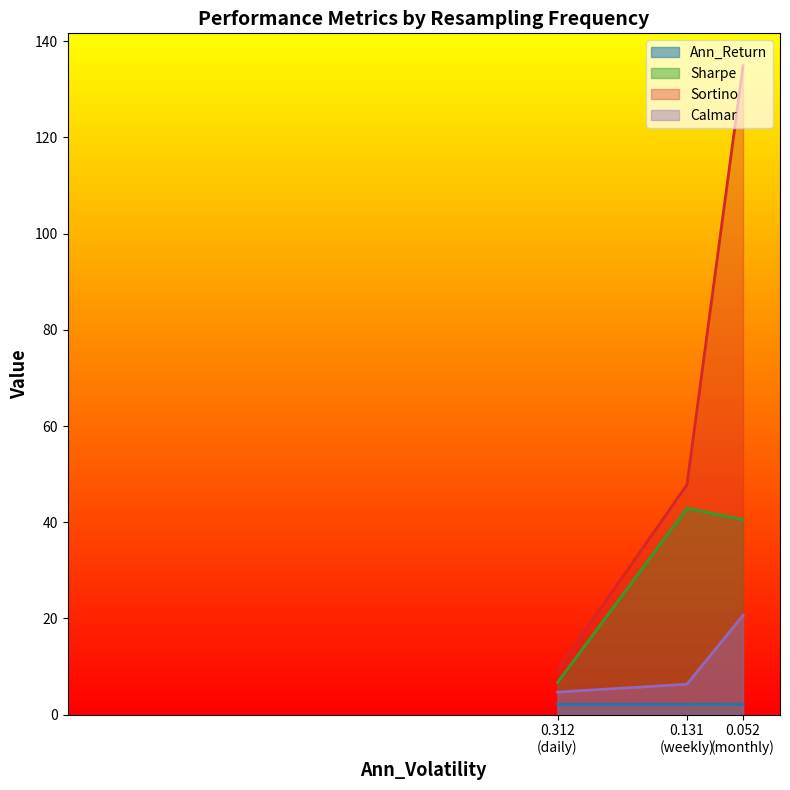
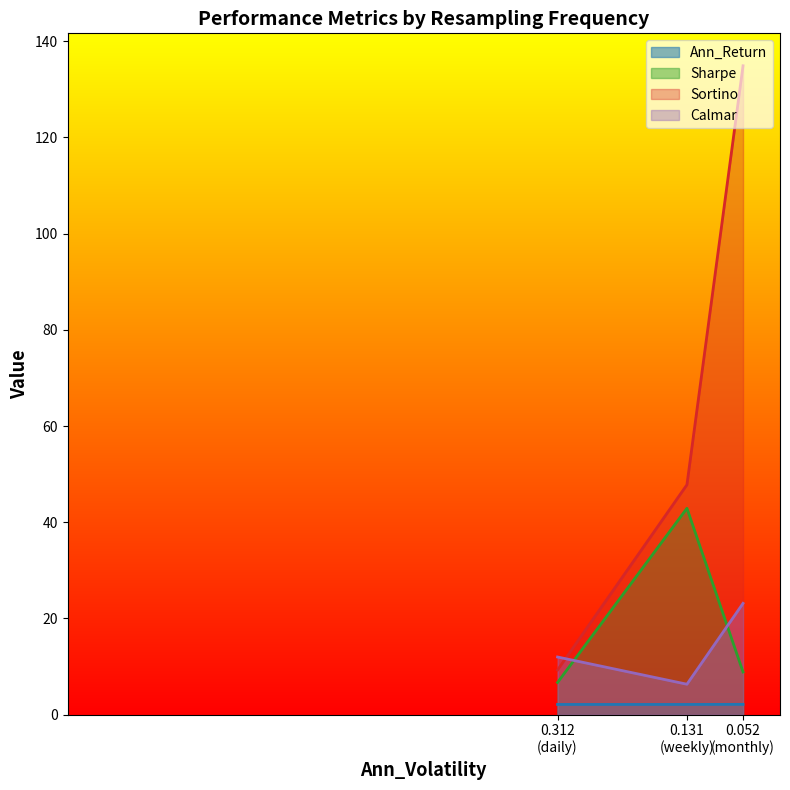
Calmar, 0.312 (daily): 5 -> 12
Sharpe, 0.052 (monthly): 41 -> 9
Calmar, 0.052 (monthly): 21 -> 23
